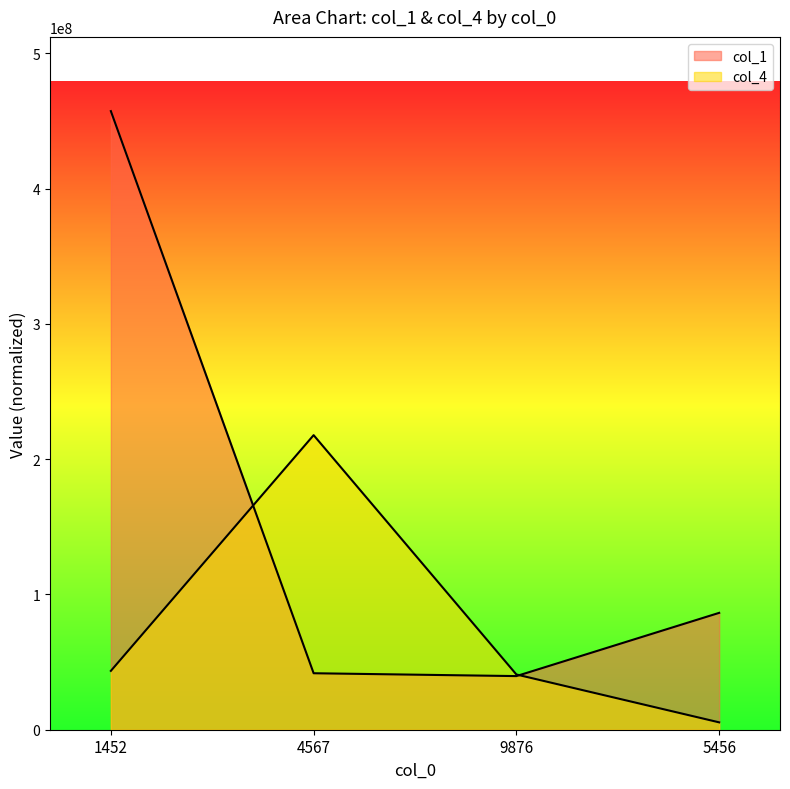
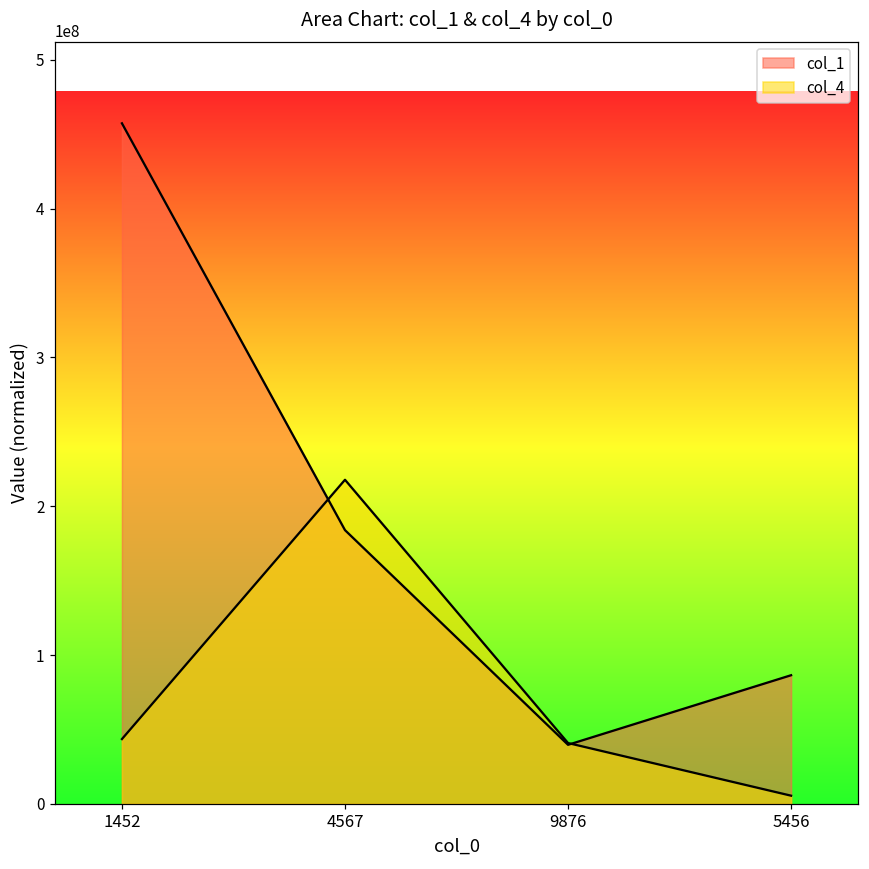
col_1, 4567: 42000000 -> 184000000
